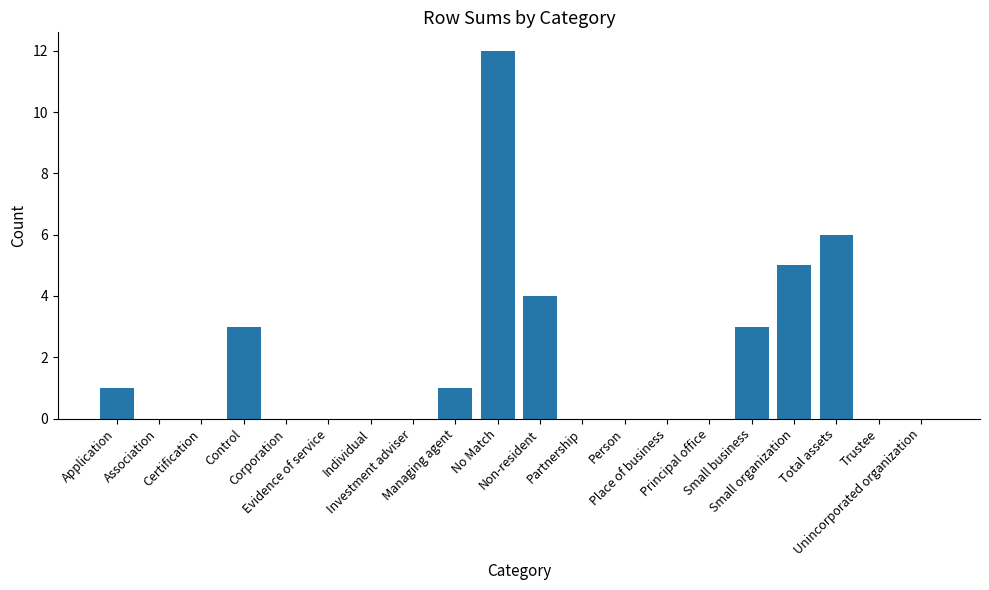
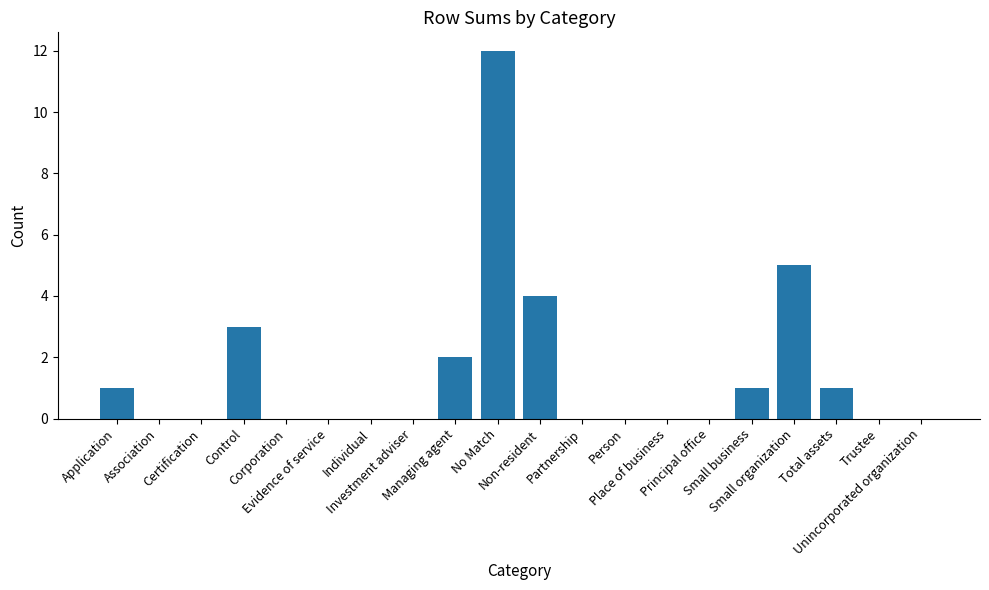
Managing agent: 1 -> 2
Small business: 3 -> 1
Total assets: 6 -> 1
